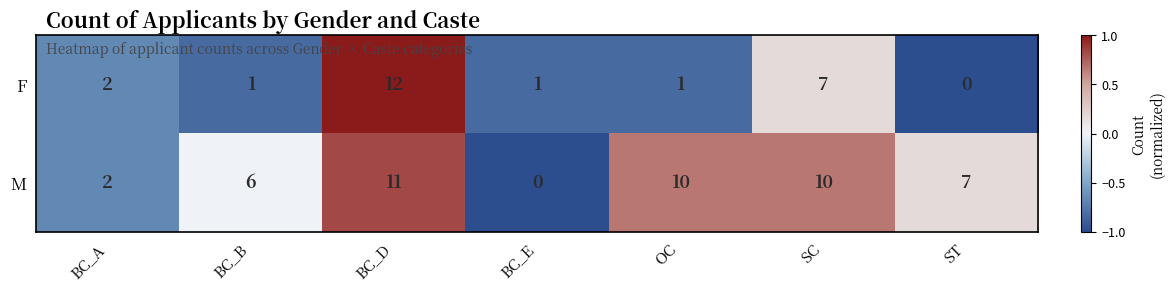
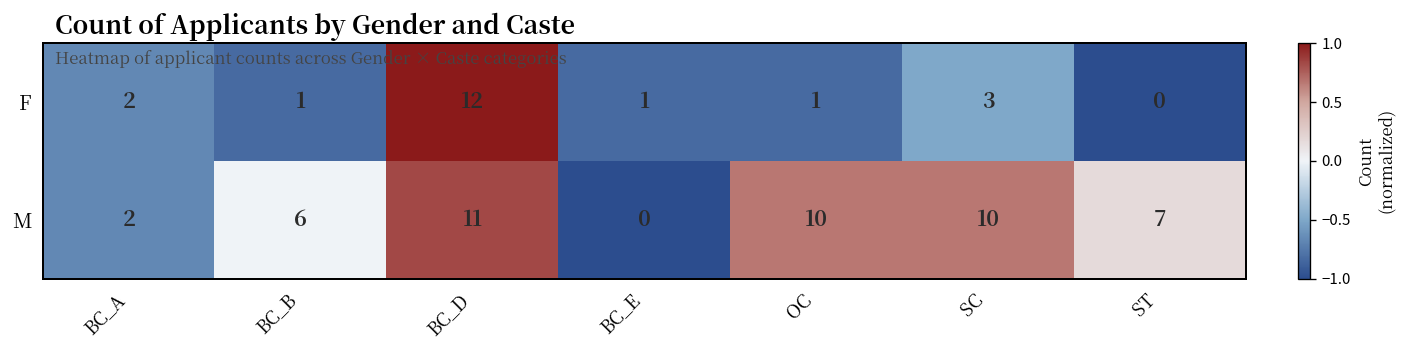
F, SC: 7 -> 3
